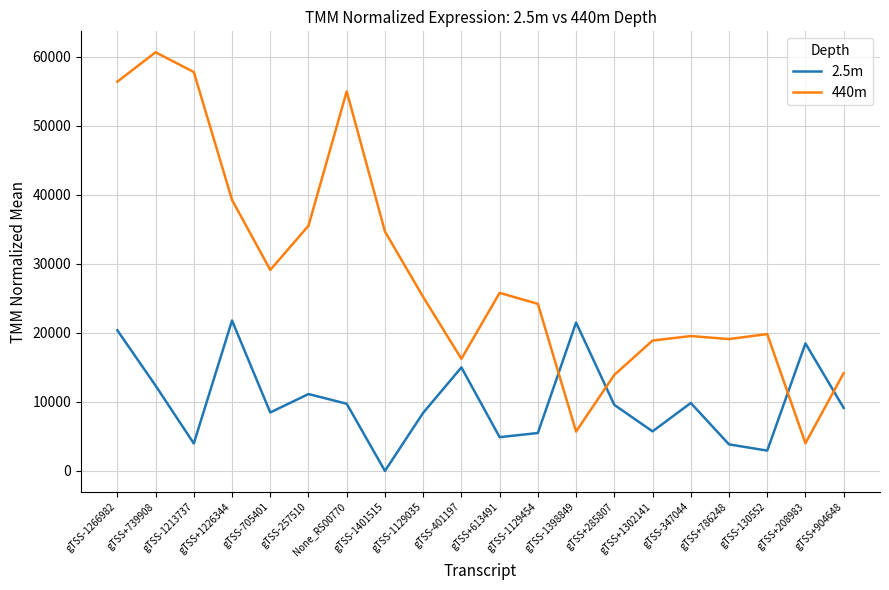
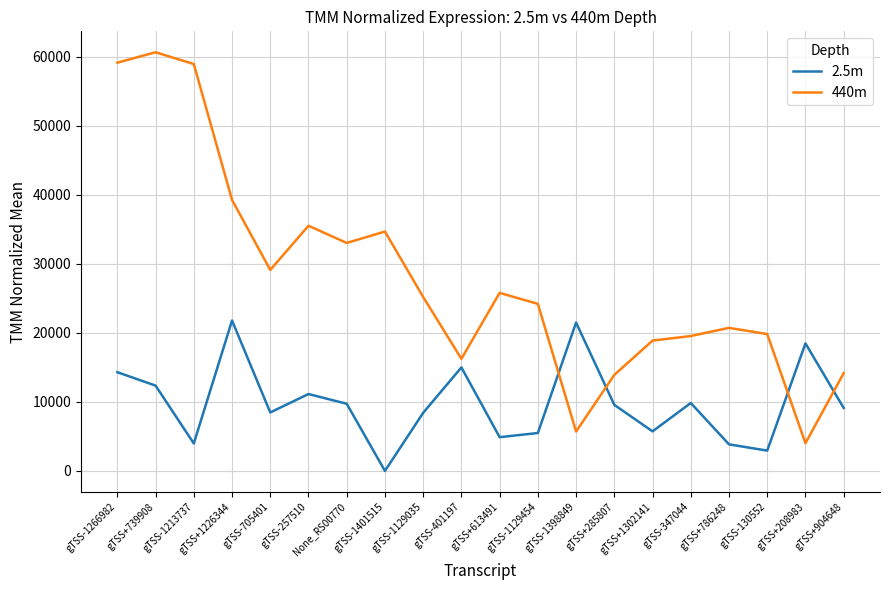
2.5m, gTSS-1266982: 20000 -> 14000
440m, gTSS-1266982: 56000 -> 59000
440m, gTSS-1213737: 58000 -> 59000
440m, None_RS00770: 55000 -> 33000
440m, gTSS+786248: 19000 -> 21000
